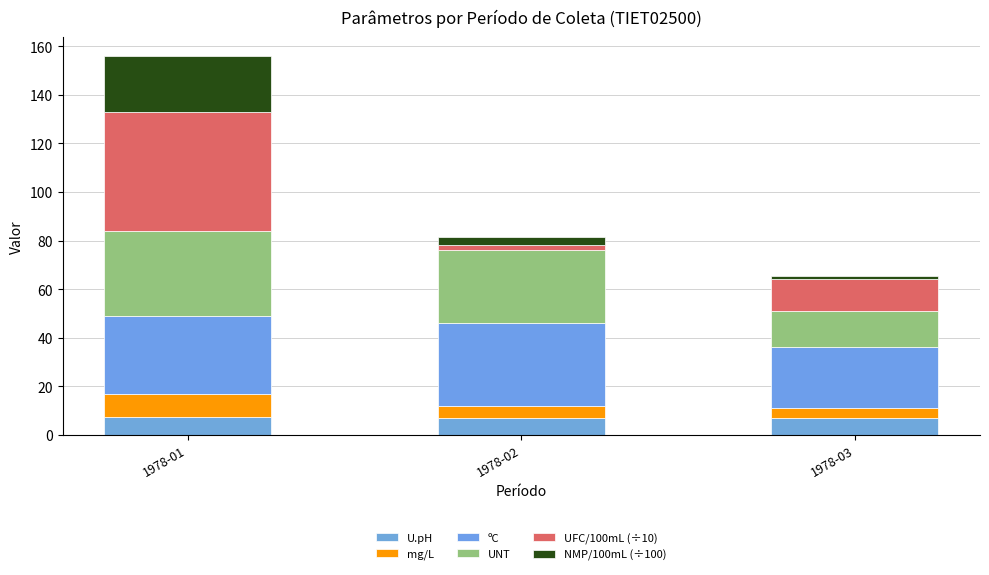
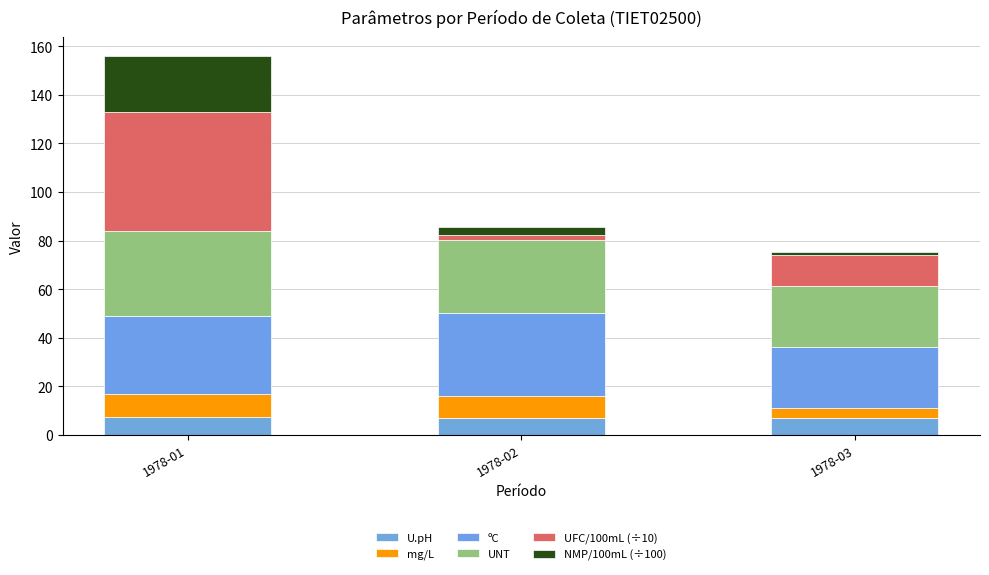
mg/L, 1978-02: 5 -> 9
UNT, 1978-03: 15 -> 25
